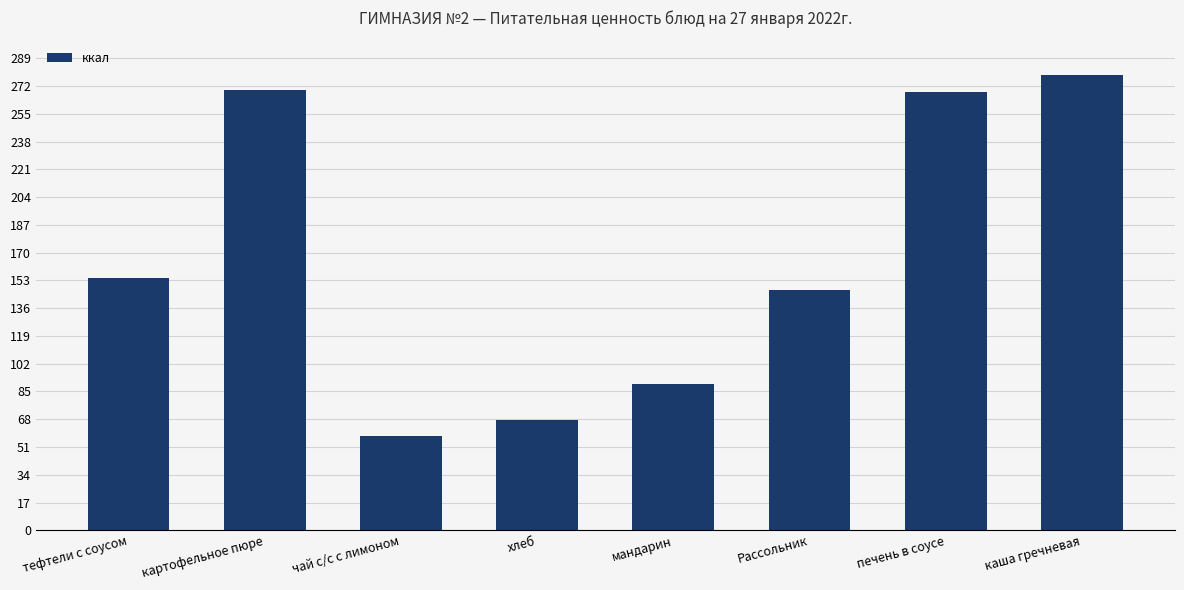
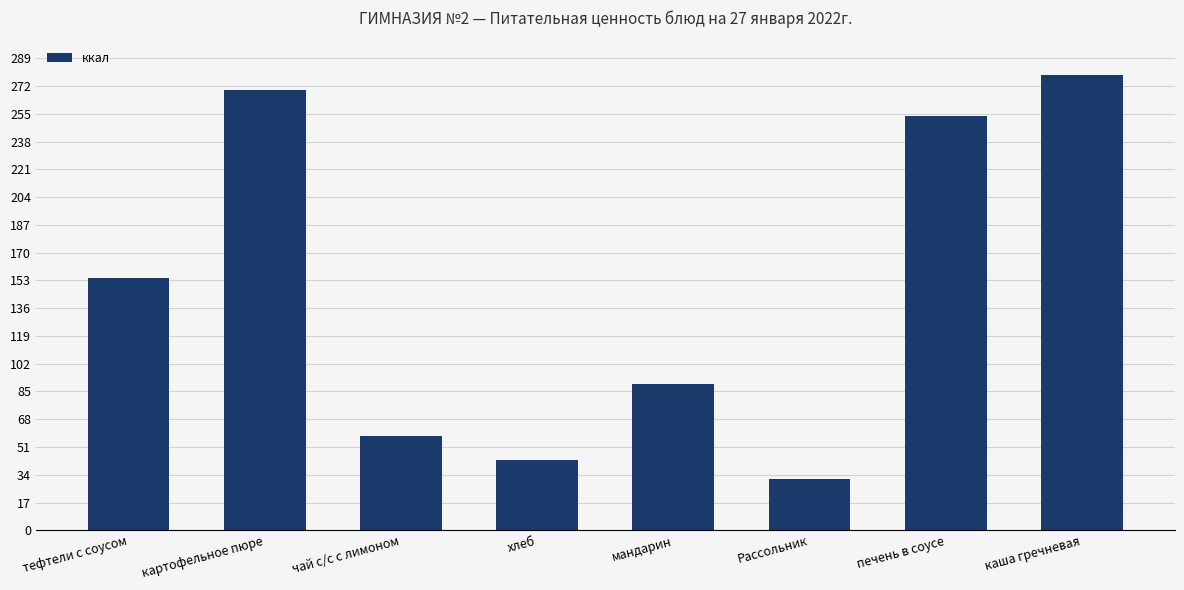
хлеб: 68 -> 43
Рассольник: 147 -> 31
печень в соусе: 269 -> 254
